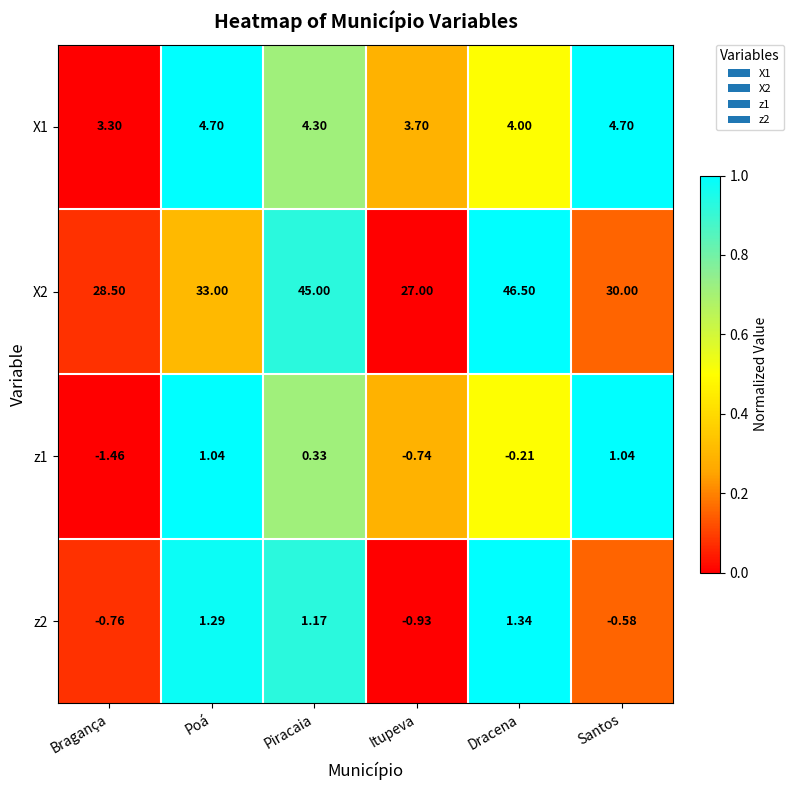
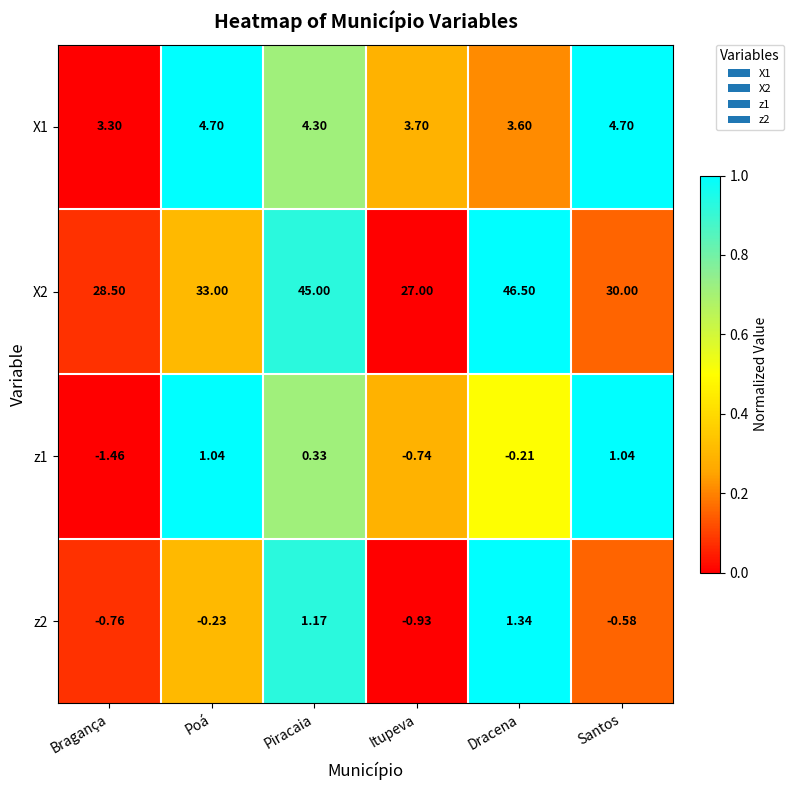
X1, Dracena: 4.00 -> 3.60
z2, Poá: 1.29 -> -0.23
